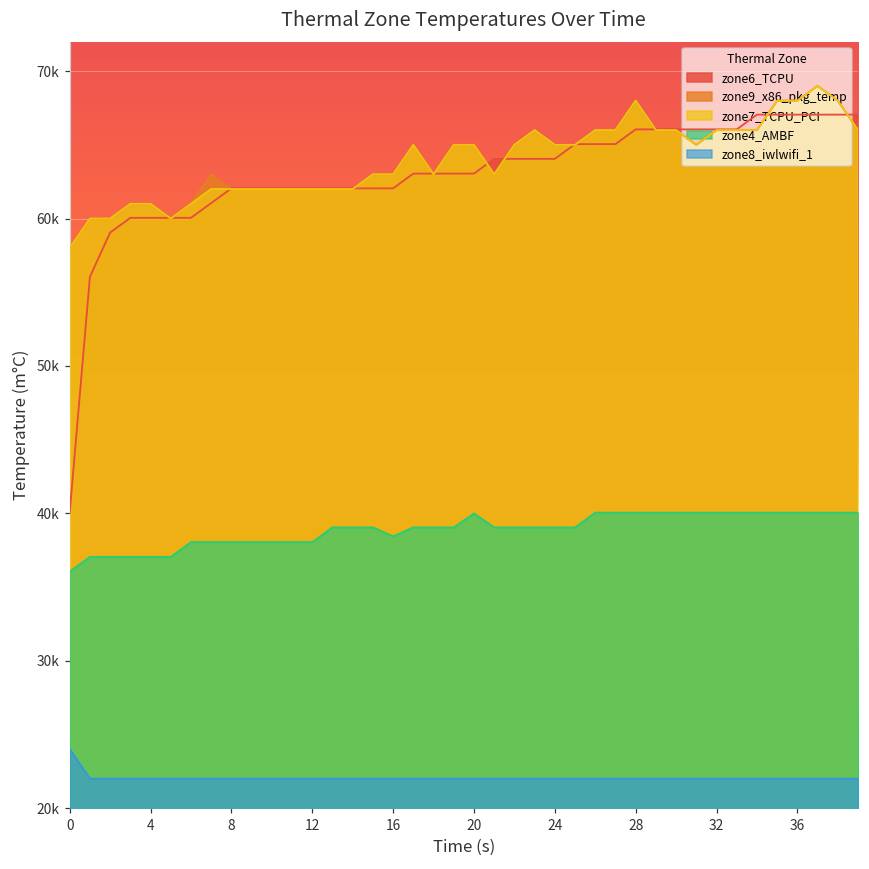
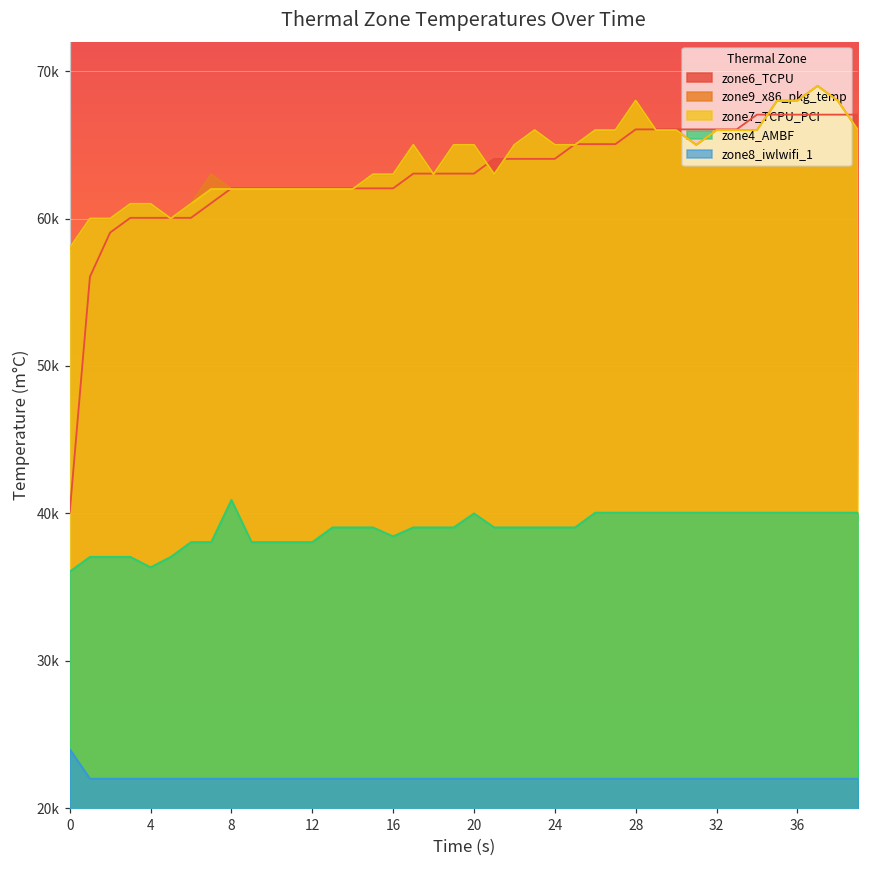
zone4_AMBF, 4: 37100 -> 36300
zone4_AMBF, 8: 38100 -> 40900
